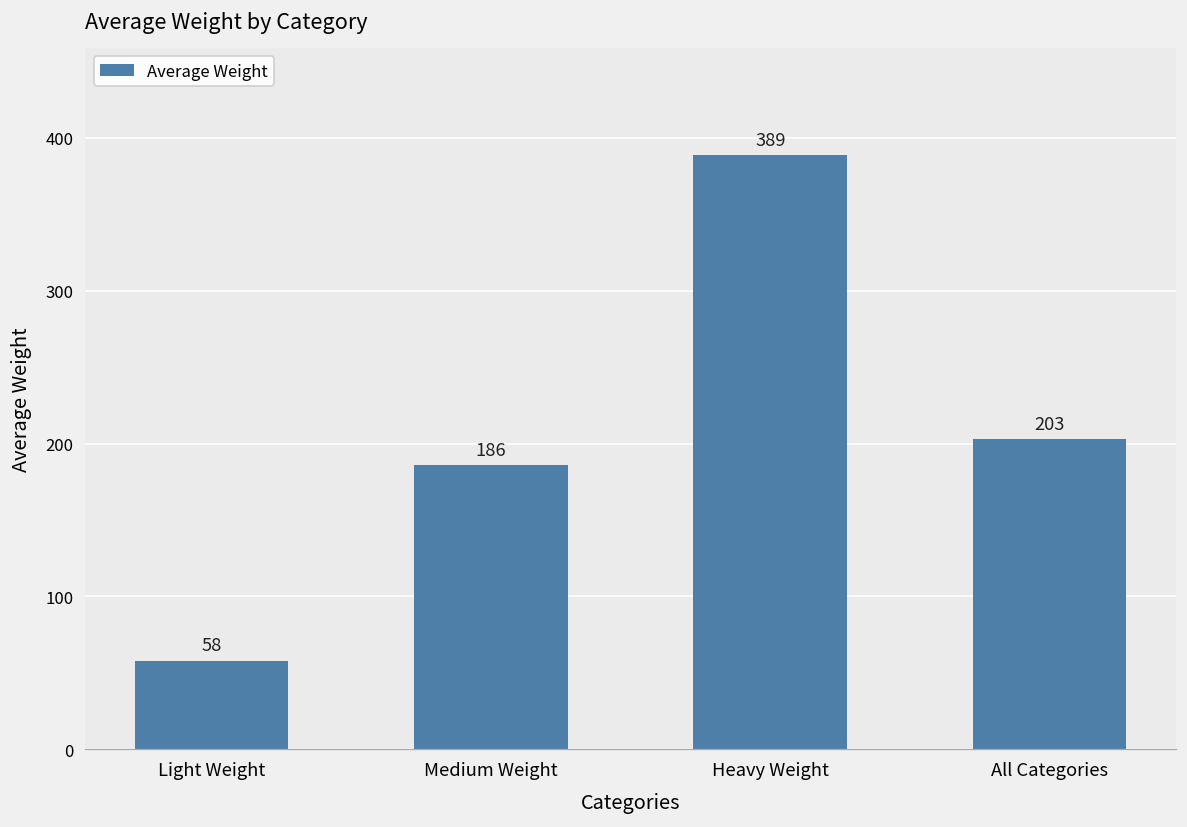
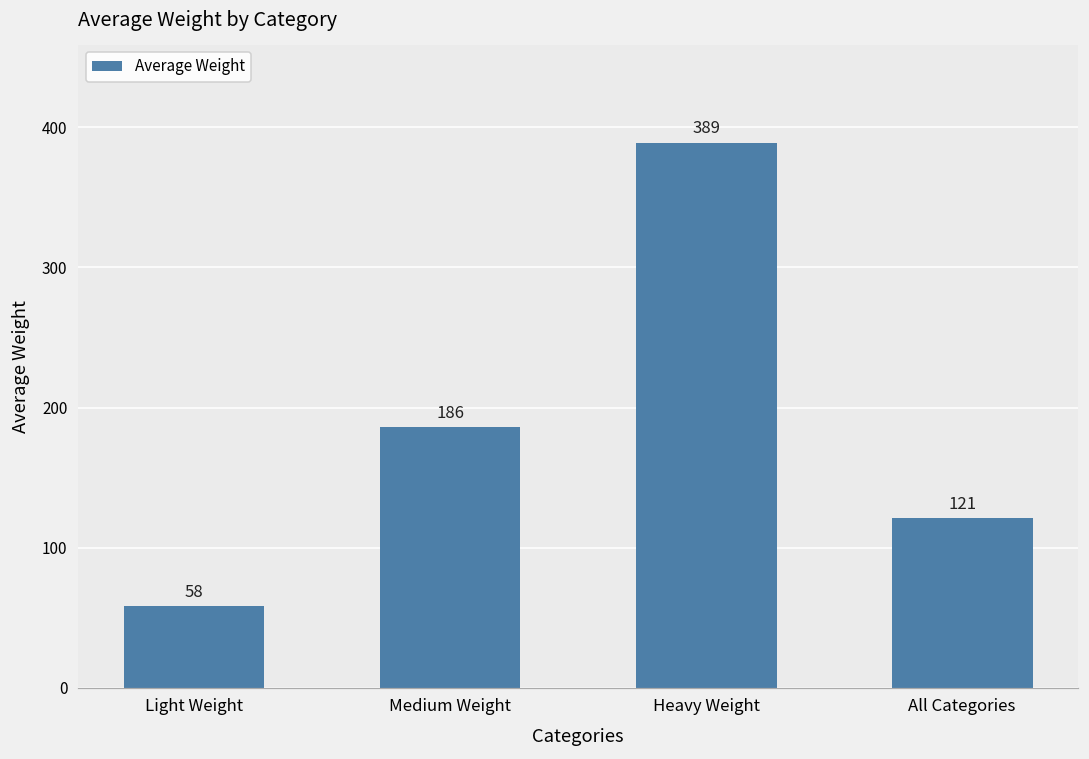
All Categories: 203 -> 121
